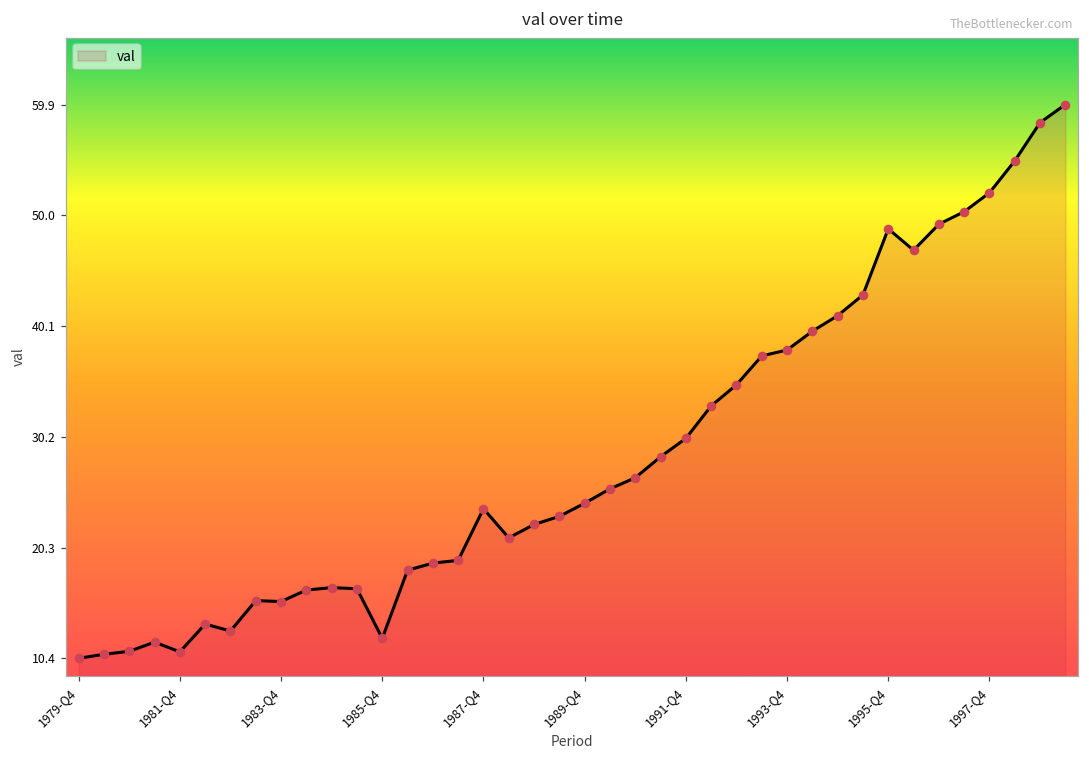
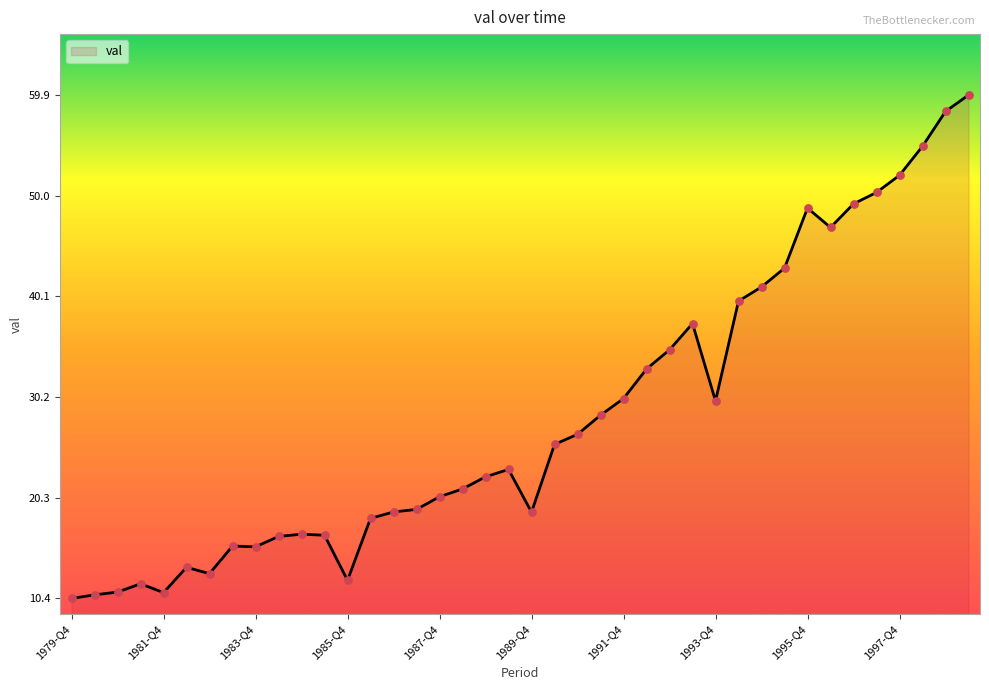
1987-Q4: 23.7 -> 20.4
1989-Q4: 24.2 -> 18.9
1993-Q4: 37.9 -> 29.8
